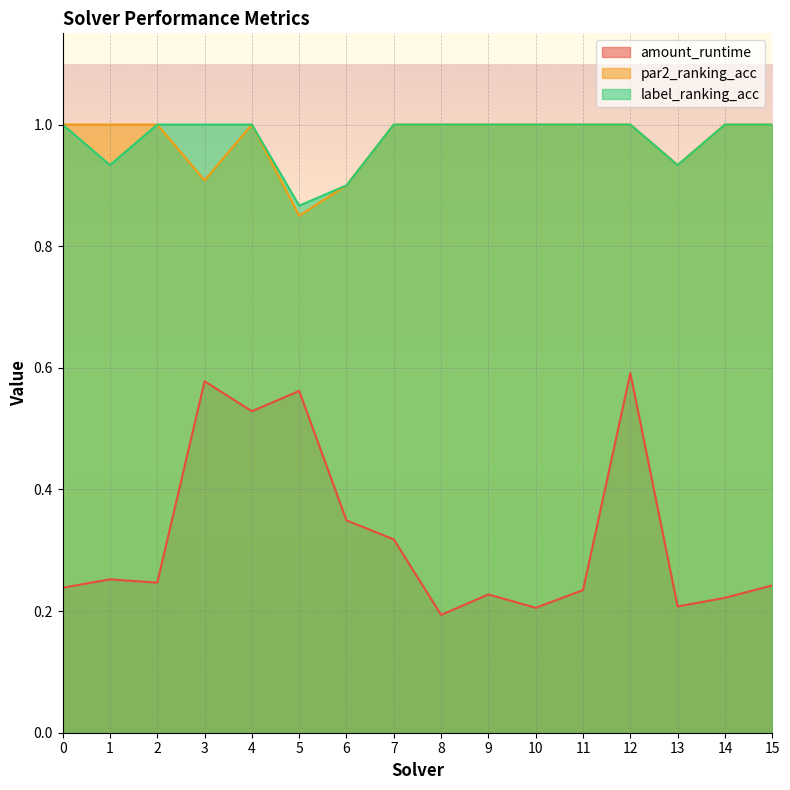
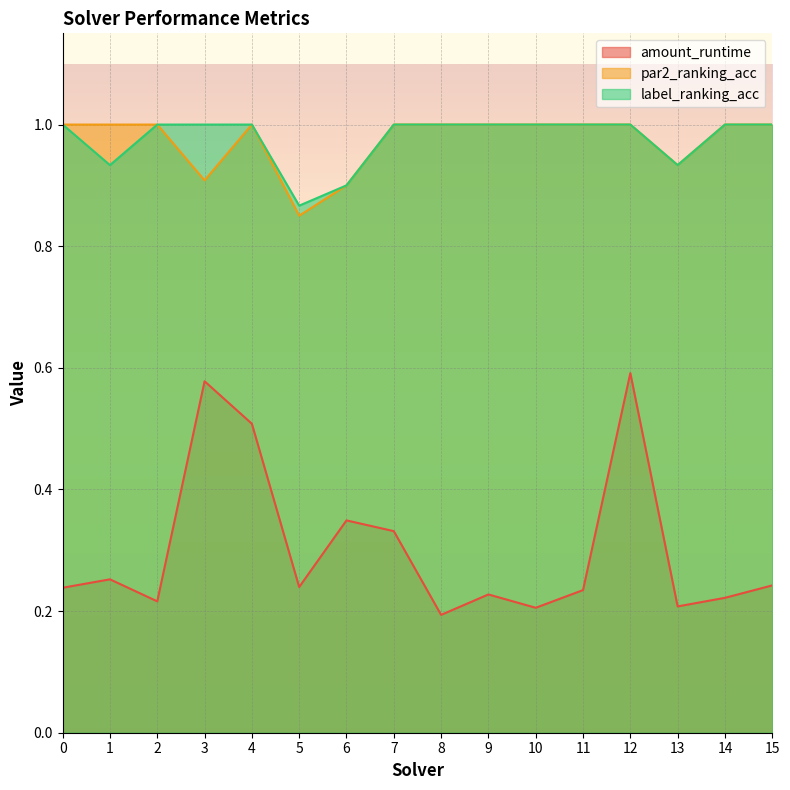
amount_runtime, 2: 0.25 -> 0.22
amount_runtime, 4: 0.53 -> 0.51
amount_runtime, 5: 0.56 -> 0.24
amount_runtime, 7: 0.32 -> 0.33
